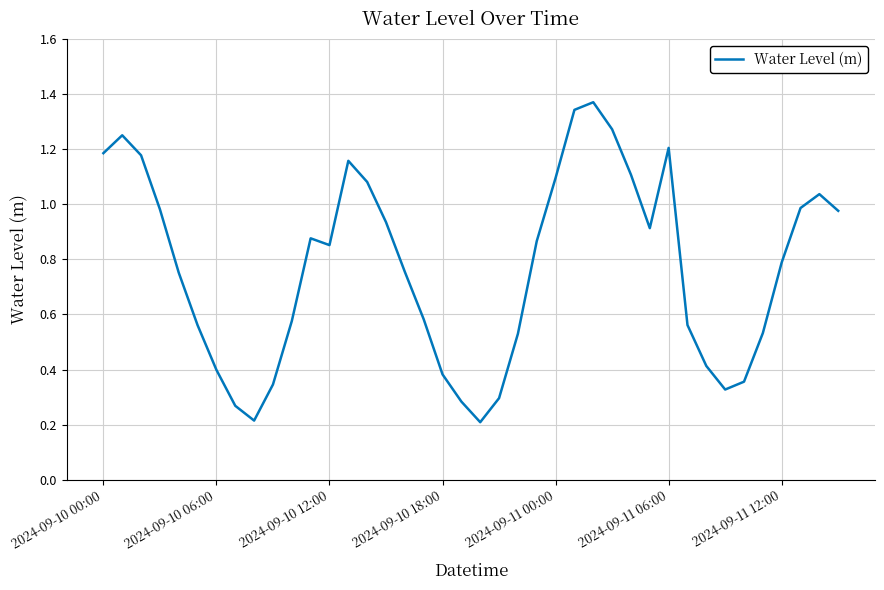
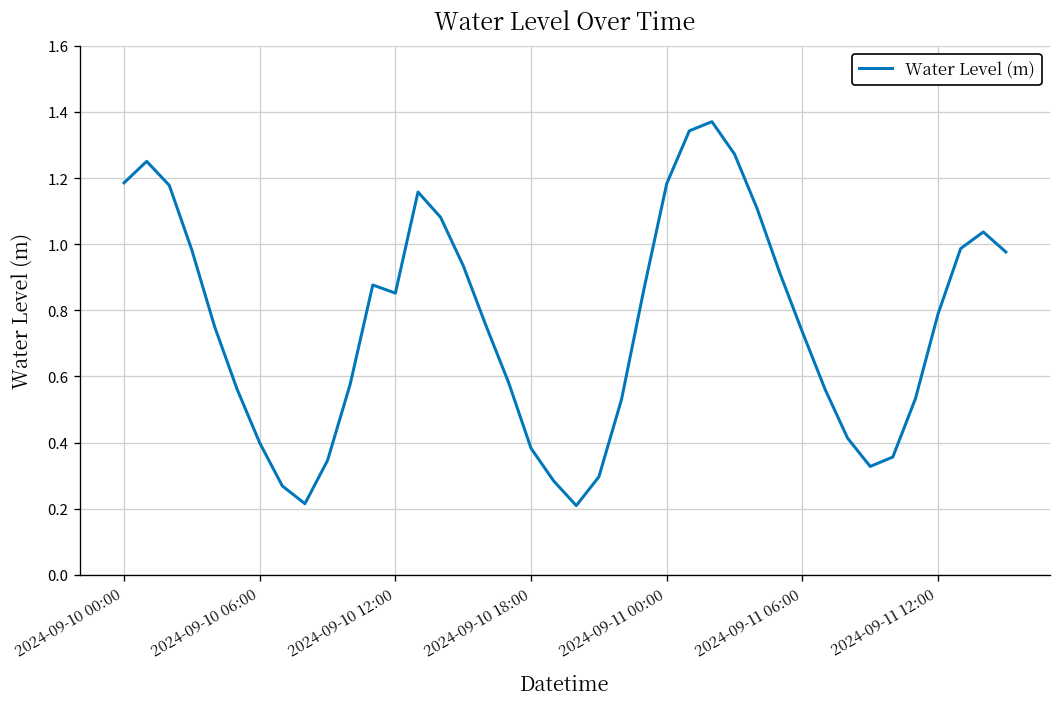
2024-09-11 00:00: 1.10 -> 1.18
2024-09-11 06:00: 1.20 -> 0.73
